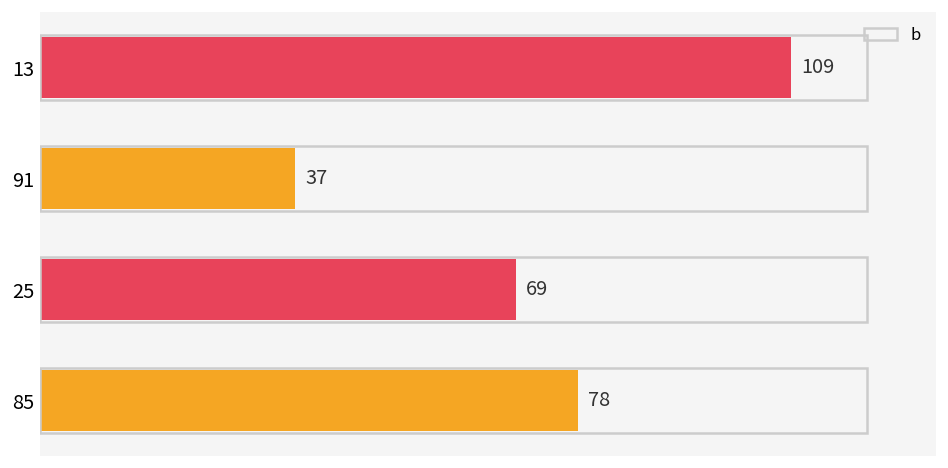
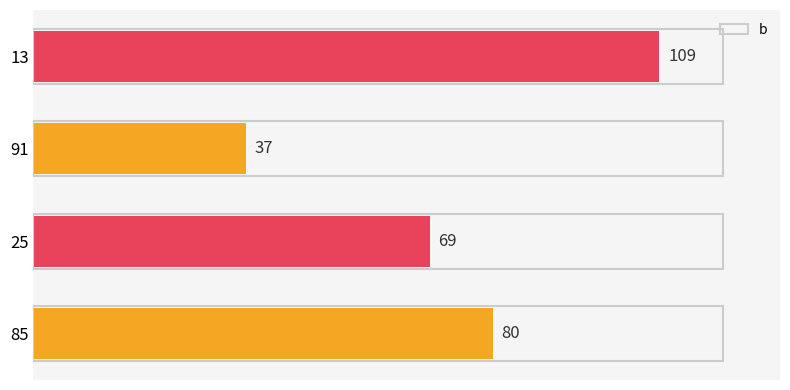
85: 78 -> 80
